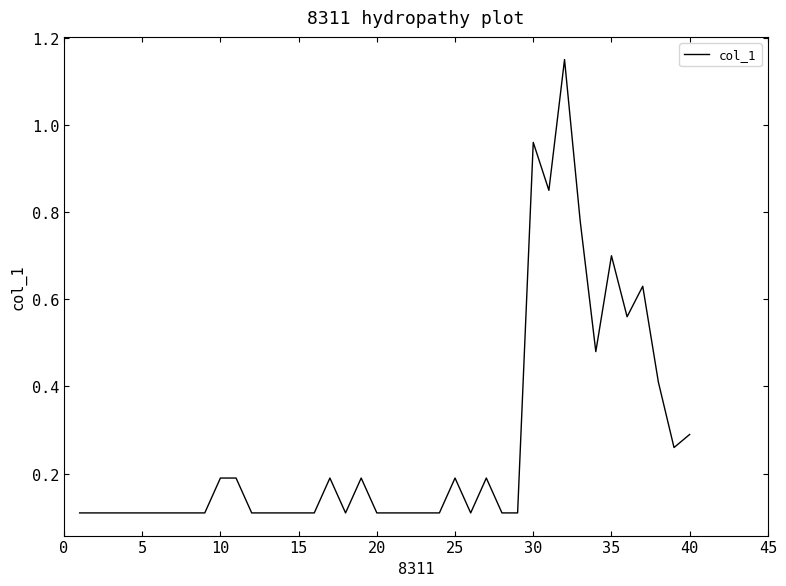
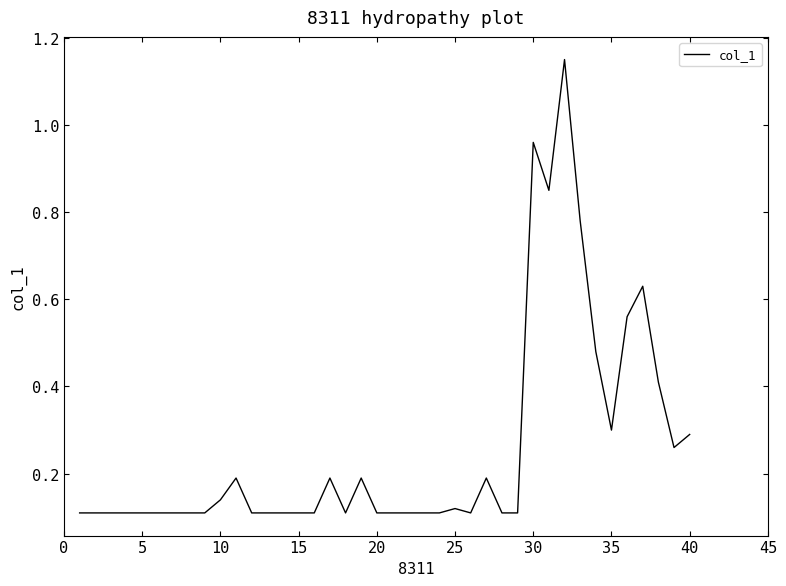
10: 0.19 -> 0.14
25: 0.19 -> 0.12
35: 0.7 -> 0.3
